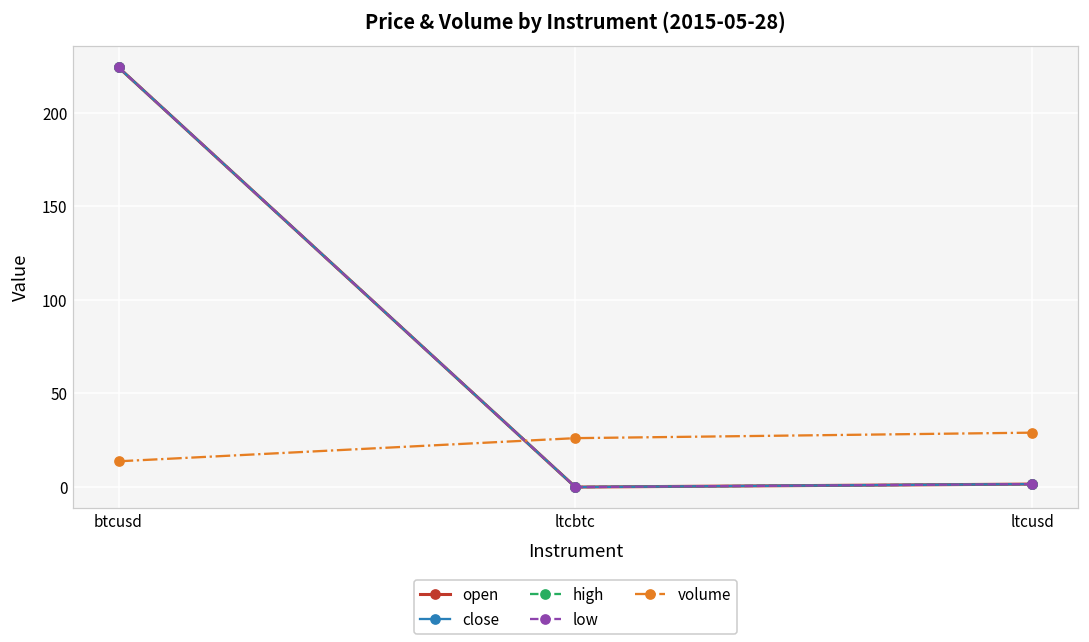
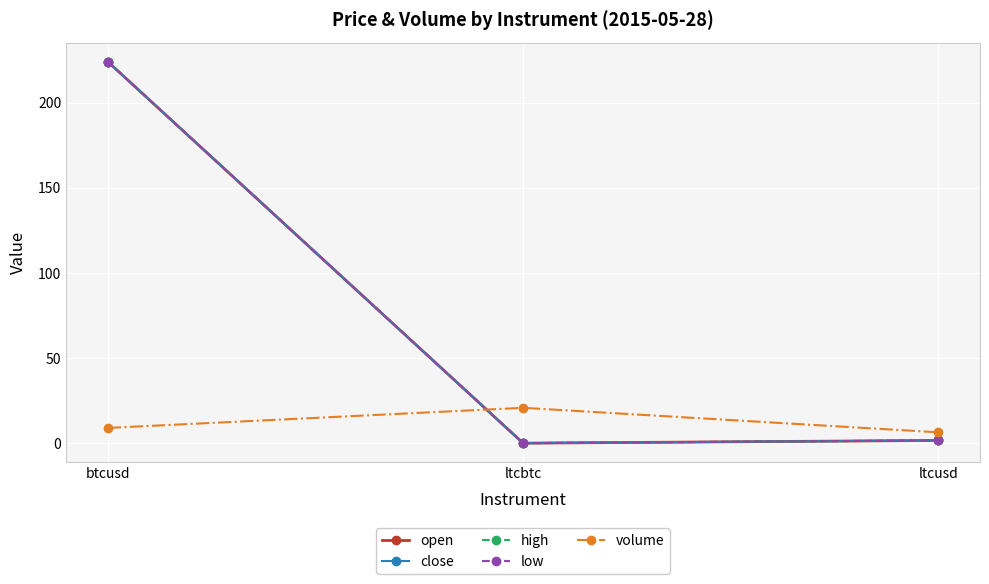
volume, btcusd: 14 -> 9
volume, ltcbtc: 26 -> 21
volume, ltcusd: 29 -> 6
